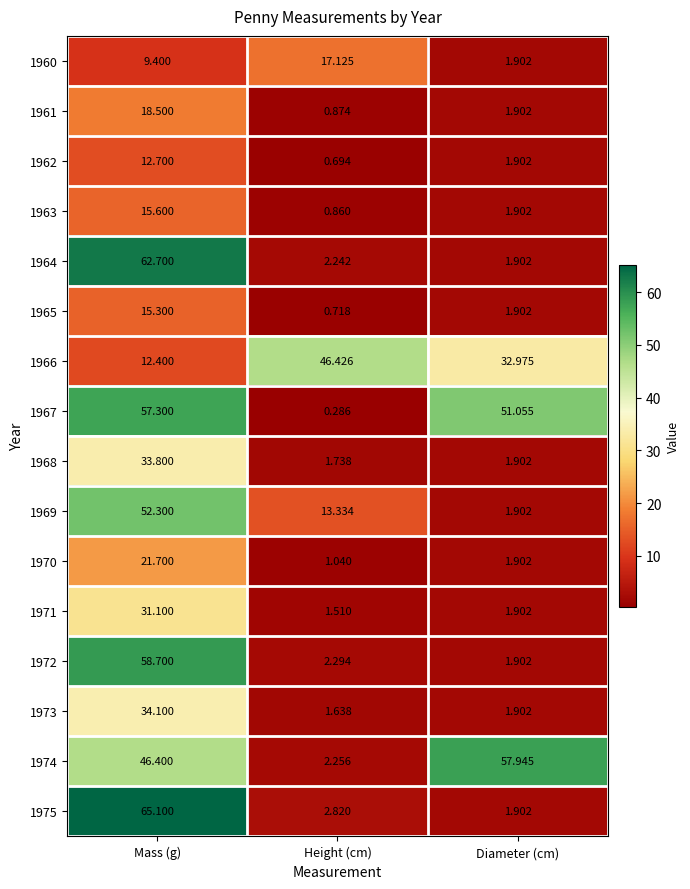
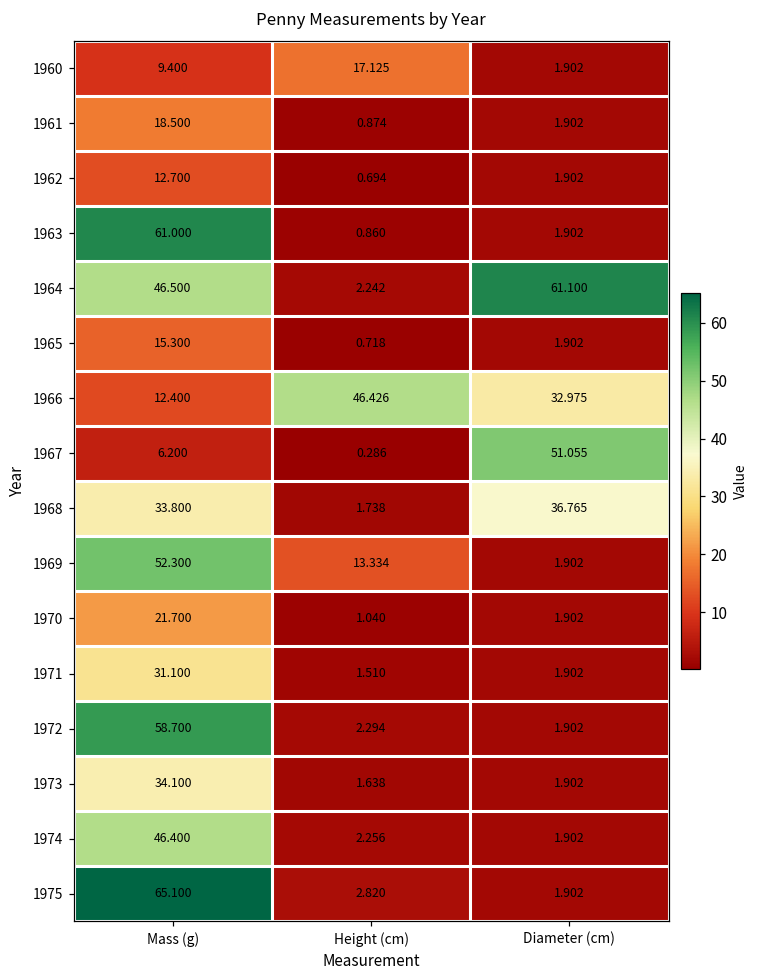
1963, Mass (g): 15.600 -> 61.000
1964, Mass (g): 62.700 -> 46.500
1964, Diameter (cm): 1.902 -> 61.100
1967, Mass (g): 57.300 -> 6.200
1968, Diameter (cm): 1.902 -> 36.765
1974, Diameter (cm): 57.945 -> 1.902
